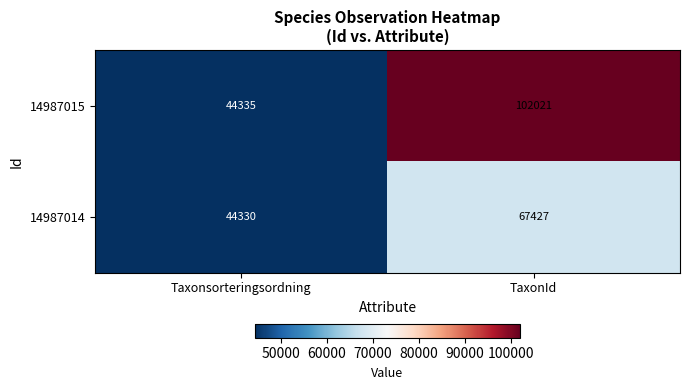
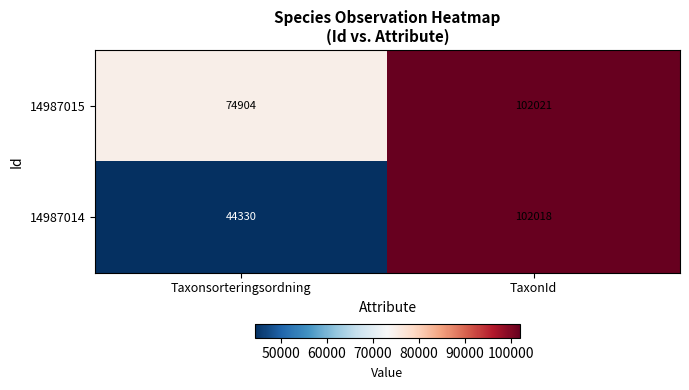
14987015, Taxonsorteringsordning: 44335 -> 74904
14987014, TaxonId: 67427 -> 102018
